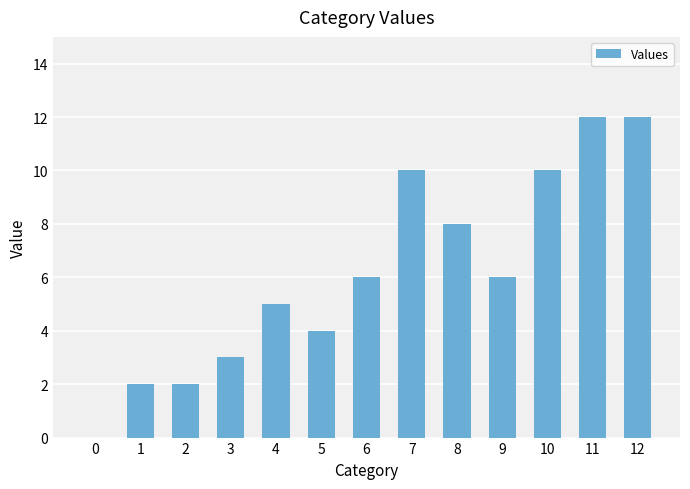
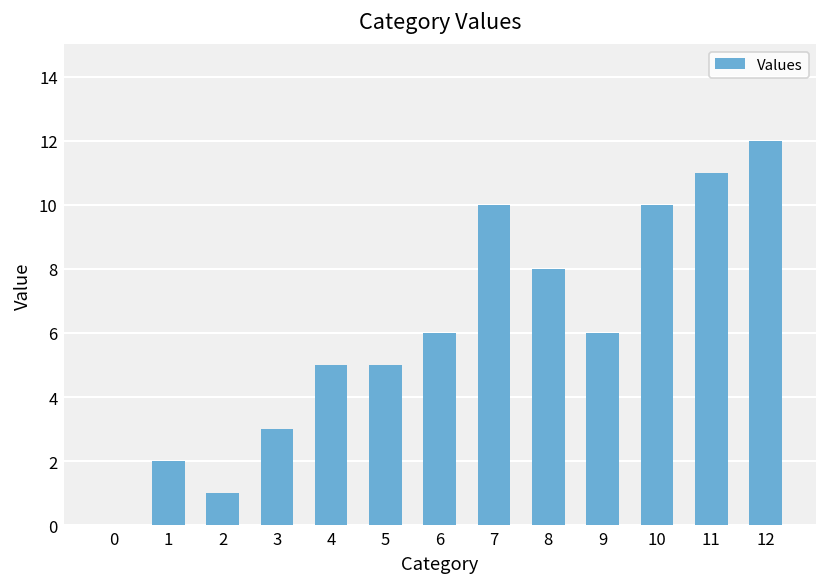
2: 2 -> 1
5: 4 -> 5
11: 12 -> 11
